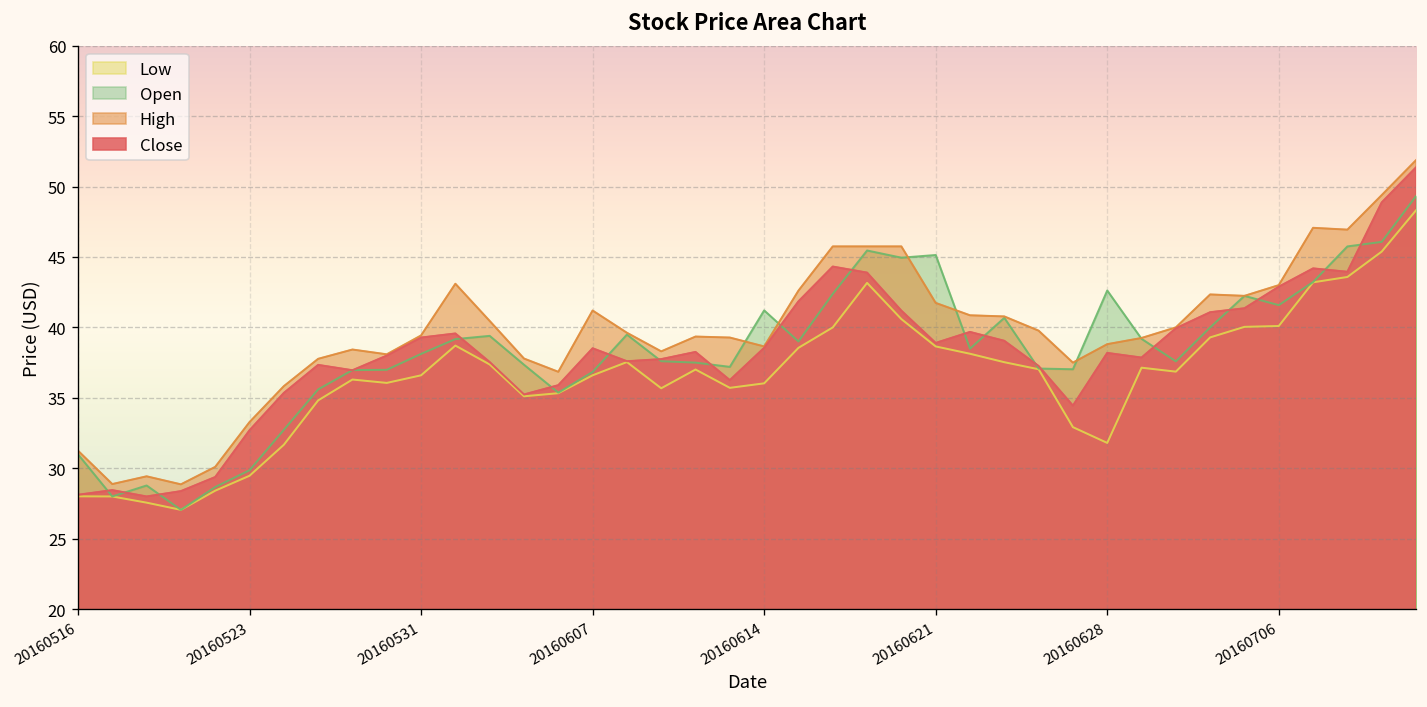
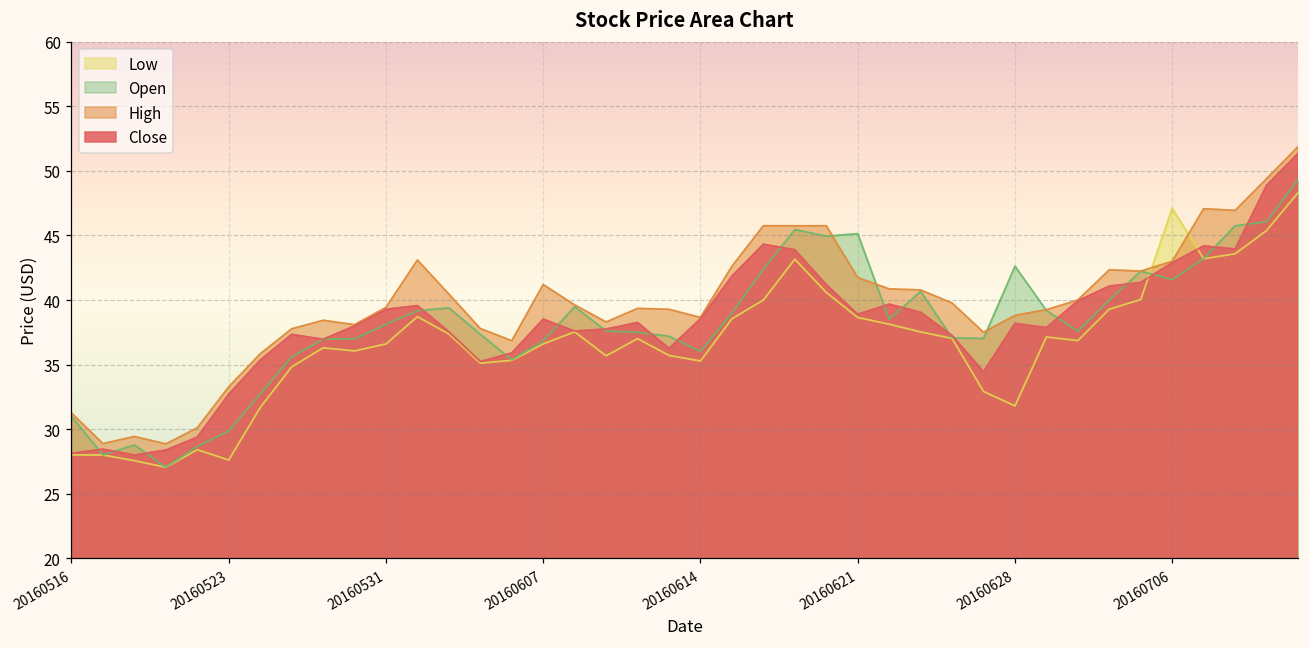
Low, 20160523: 29.5 -> 27.6
Low, 20160614: 36.0 -> 35.3
Open, 20160614: 41.2 -> 36.0
Low, 20160706: 40.1 -> 47.1
